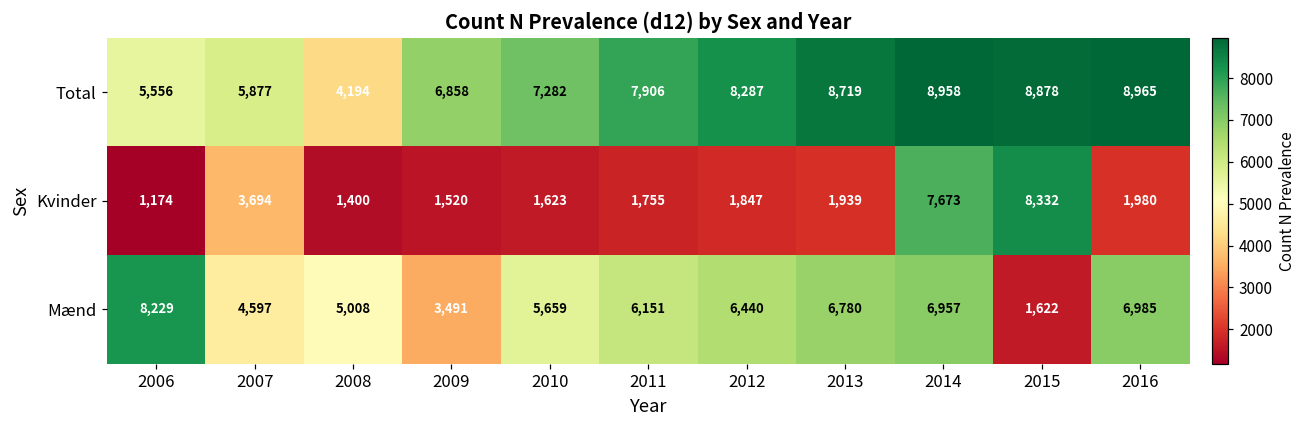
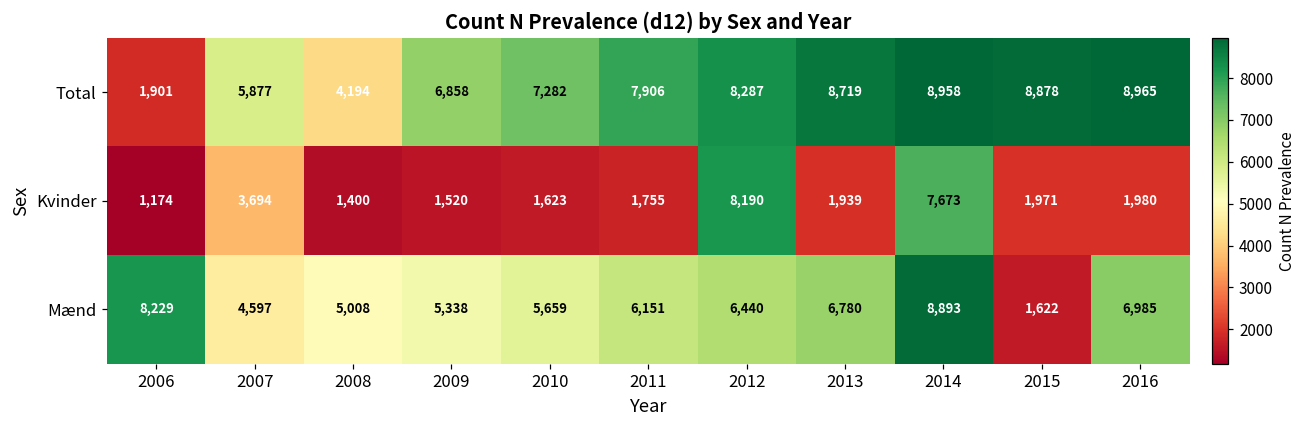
Total, 2006: 5,556 -> 1,901
Kvinder, 2012: 1,847 -> 8,190
Kvinder, 2015: 8,332 -> 1,971
Mænd, 2009: 3,491 -> 5,338
Mænd, 2014: 6,957 -> 8,893
